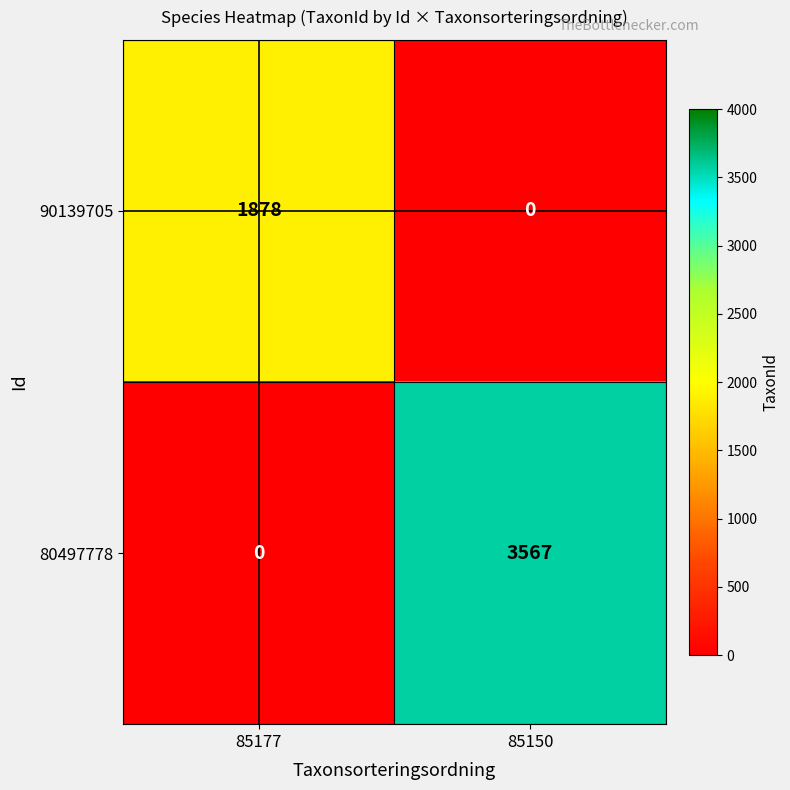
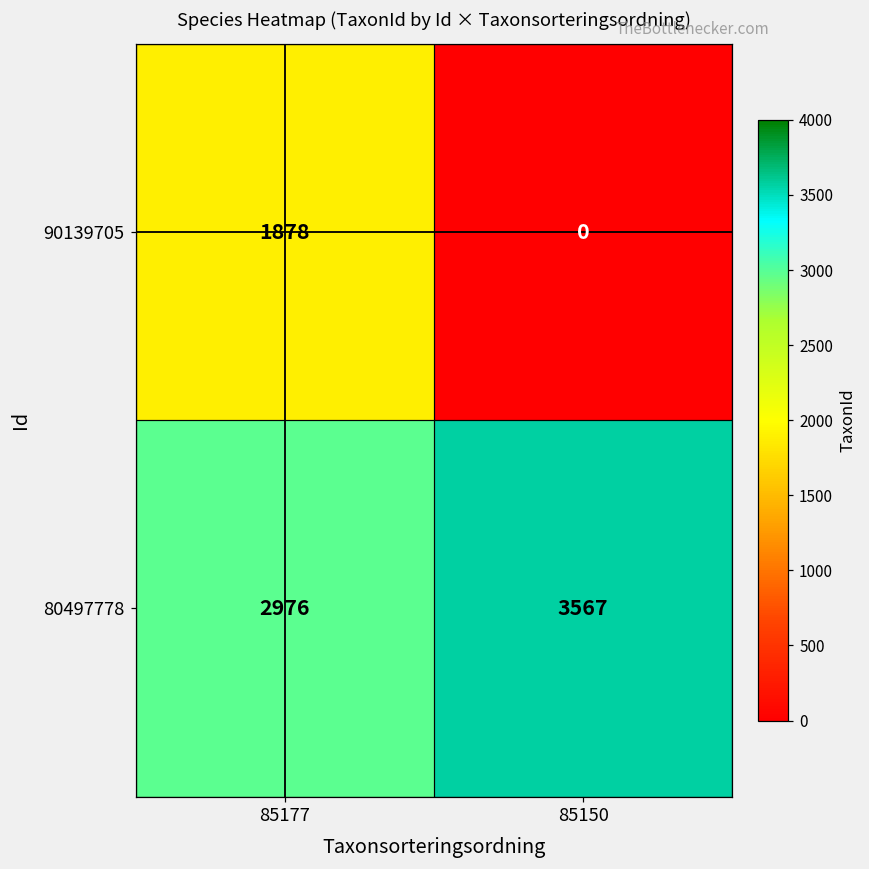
80497778, 85177: 0 -> 2976
